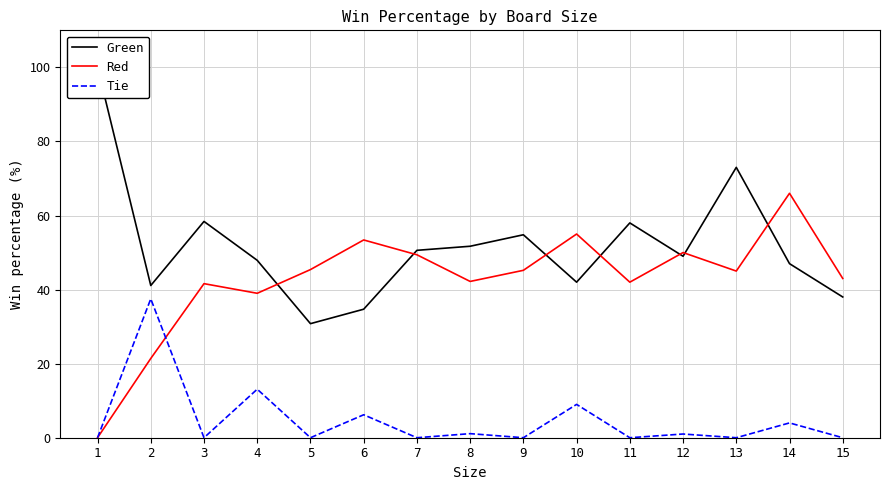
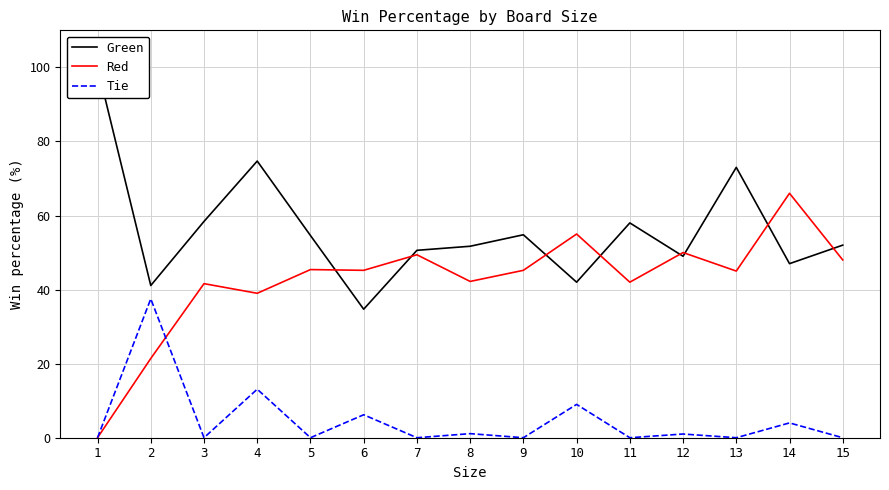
Green, 4: 48 -> 75
Green, 5: 31 -> 55
Red, 6: 53 -> 45
Green, 15: 38 -> 52
Red, 15: 43 -> 48
